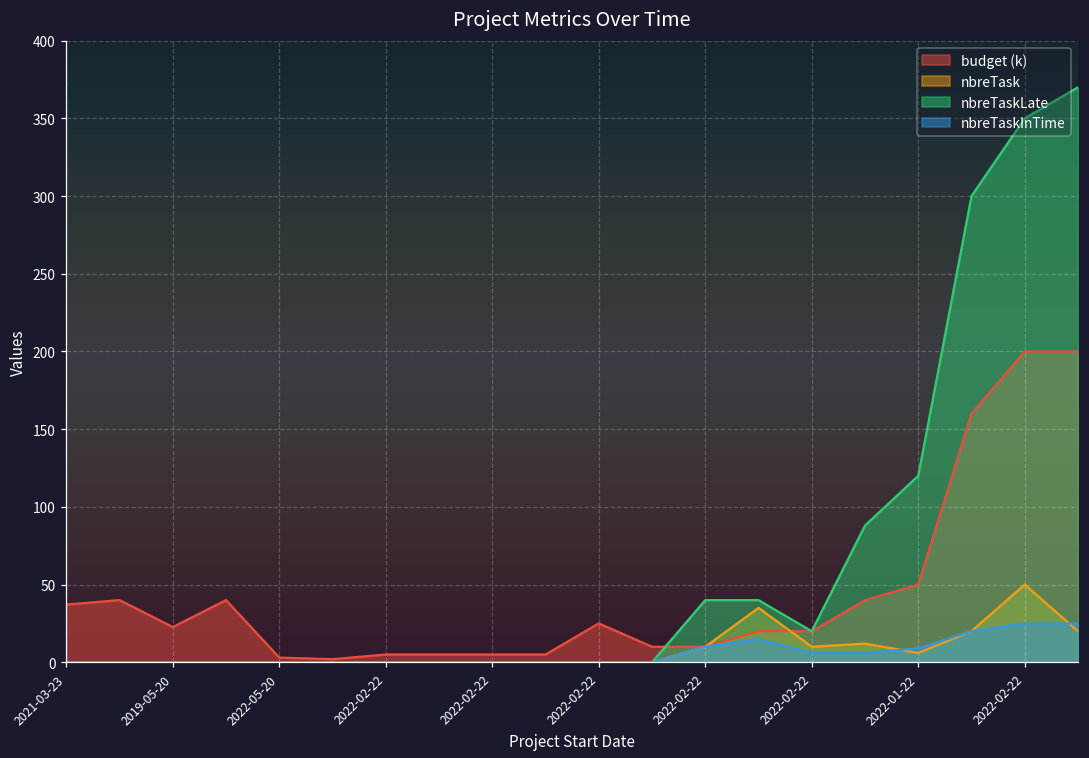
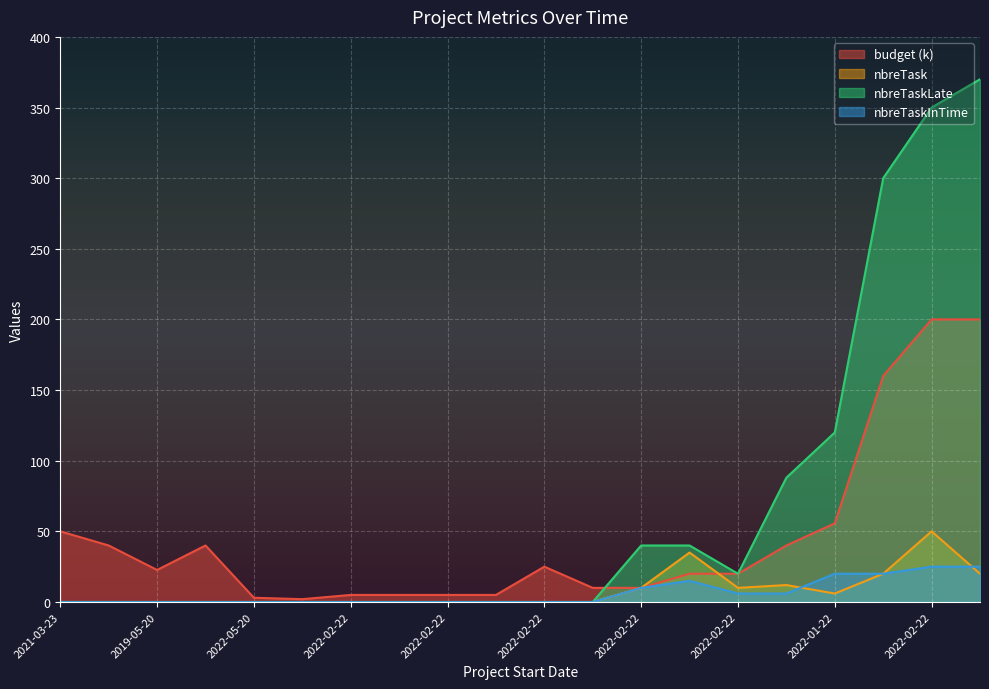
budget (k), 2021-03-23: 37 -> 50
budget (k), 2022-01-22: 50 -> 56
nbreTaskInTime, 2022-01-22: 9 -> 20
